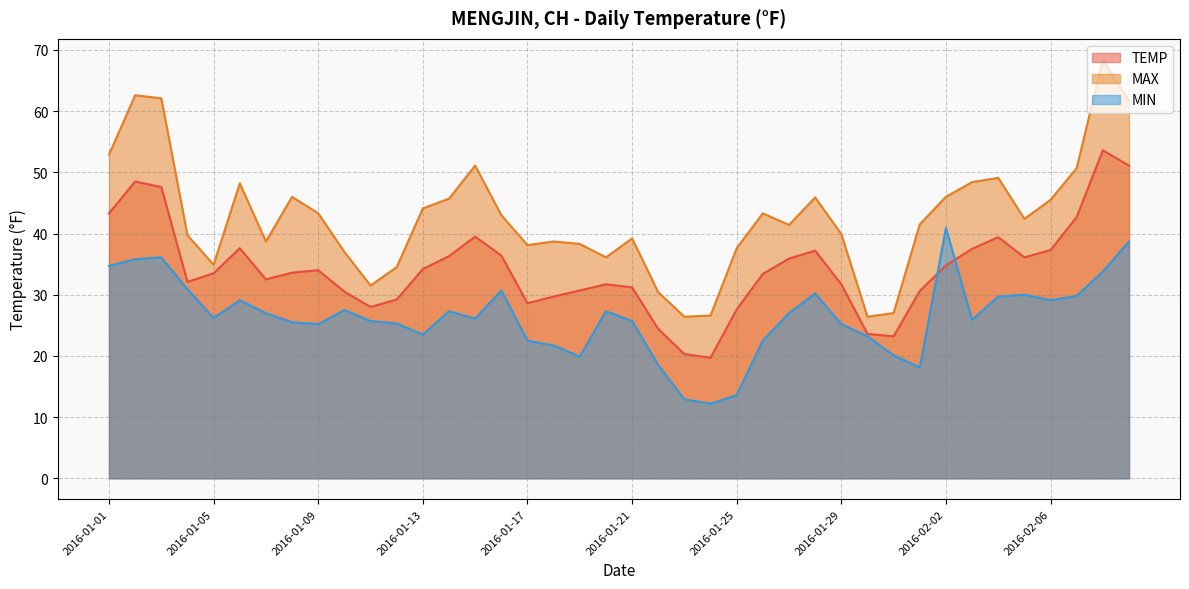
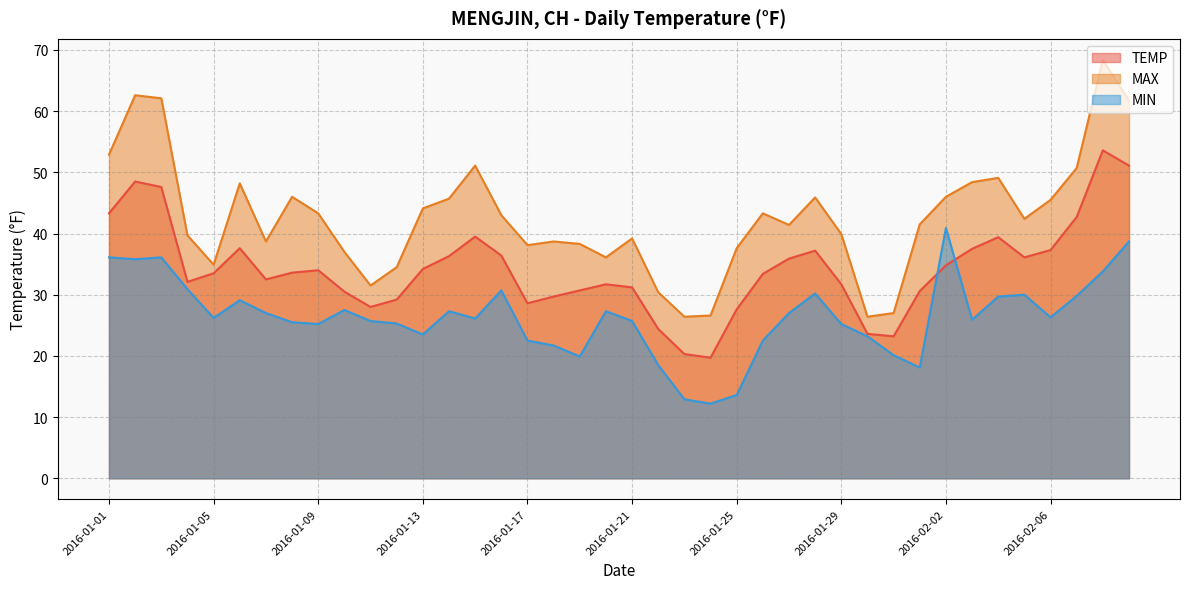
MIN, 2016-01-01: 35 -> 36
MIN, 2016-02-06: 29 -> 26
